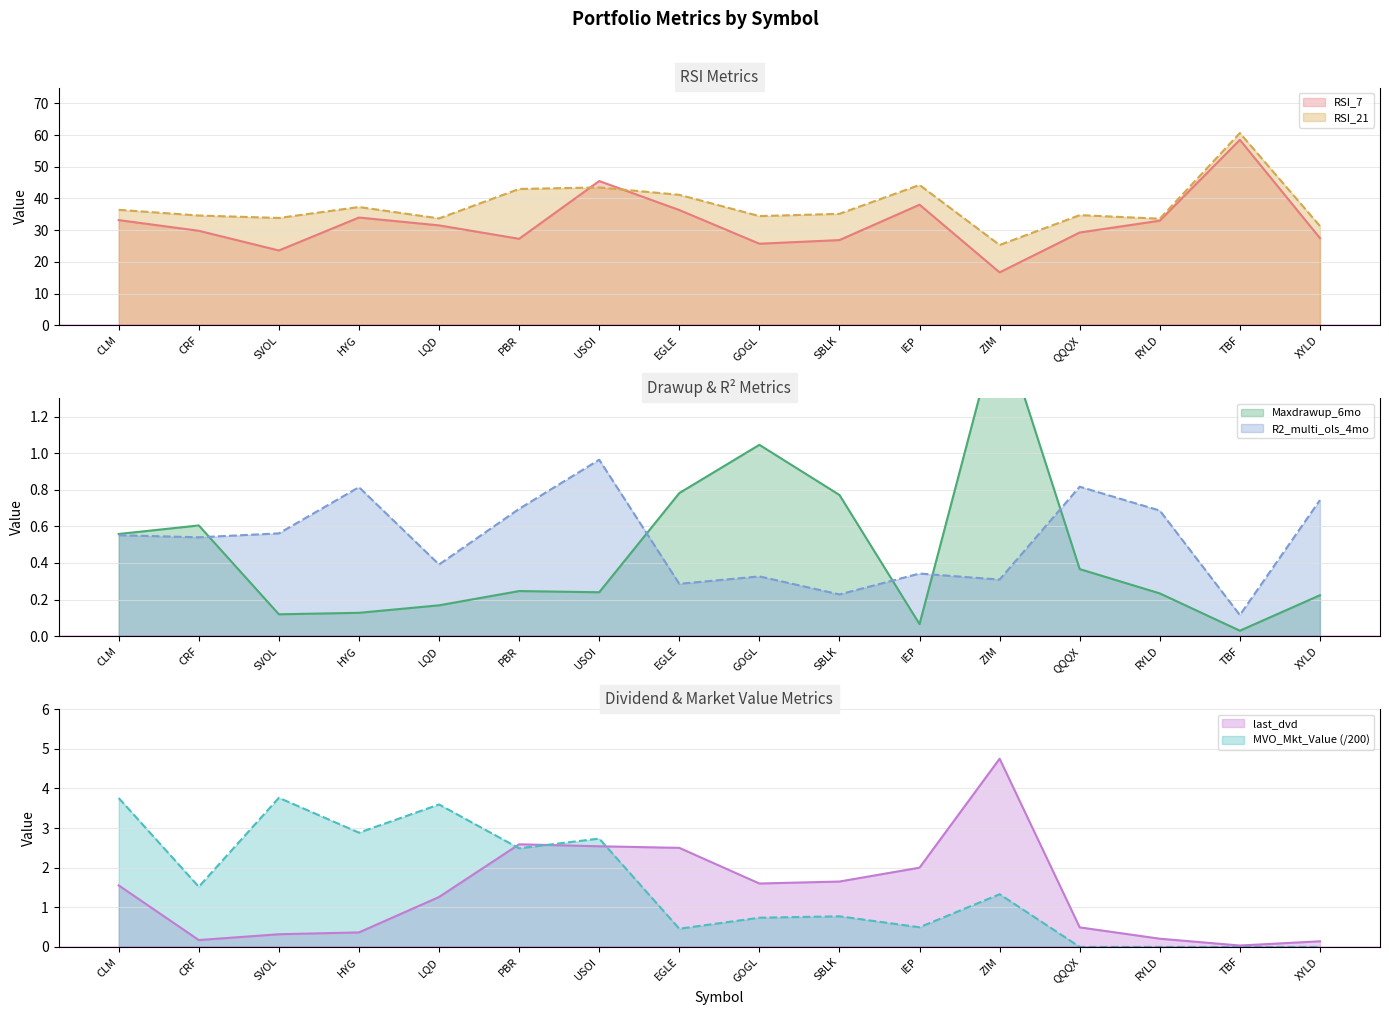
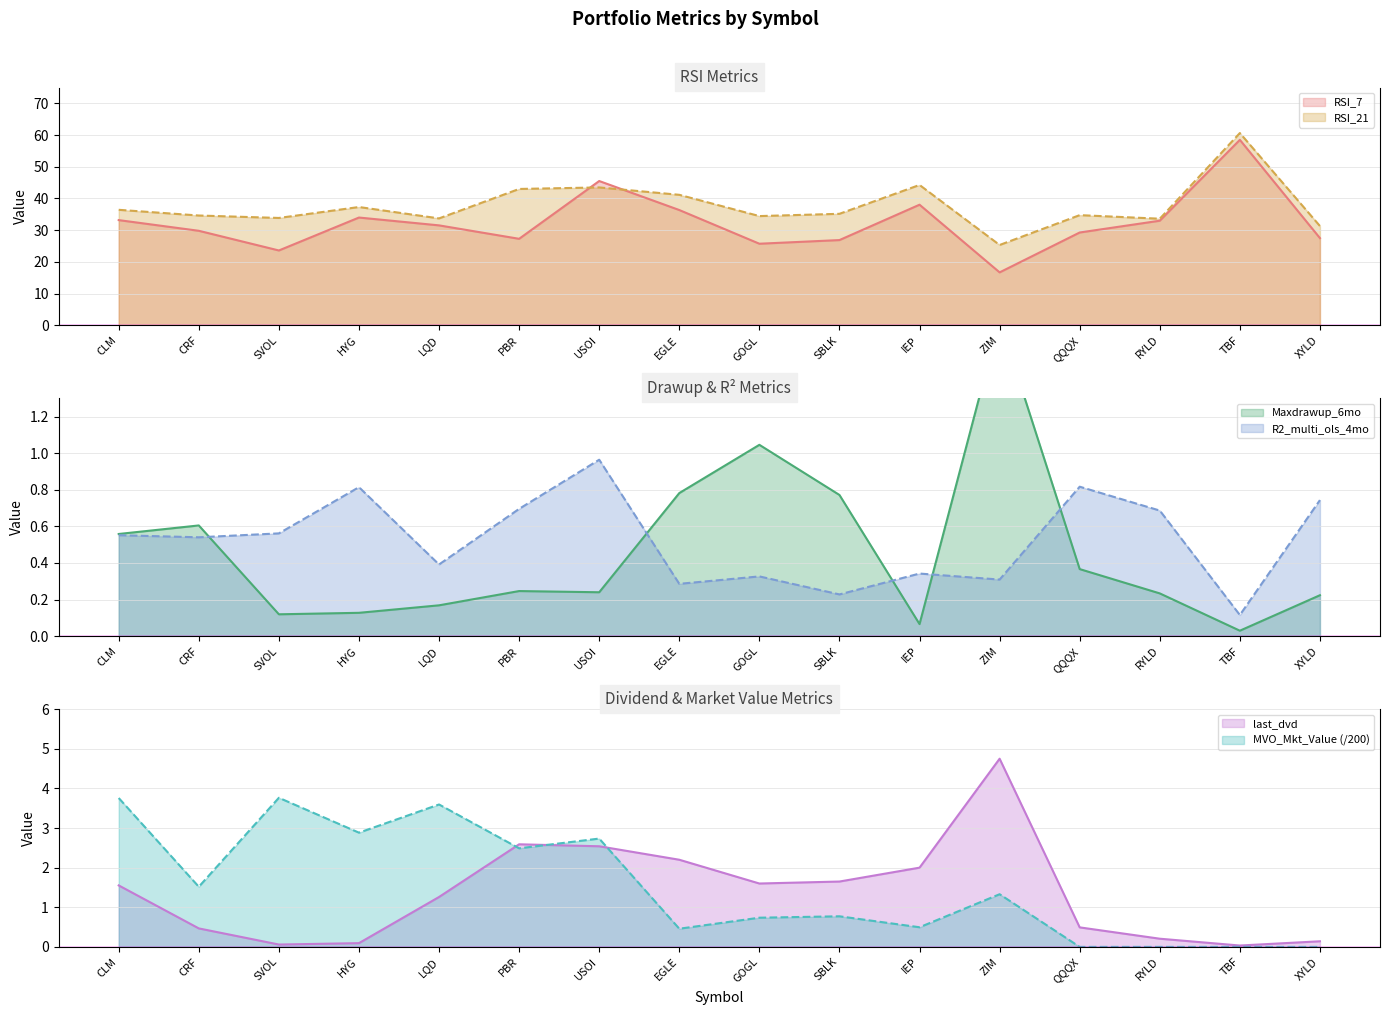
Dividend & Market Value Metrics, last_dvd, CRF: 0.2 -> 0.5
Dividend & Market Value Metrics, last_dvd, SVOL: 0.3 -> 0.1
Dividend & Market Value Metrics, last_dvd, HYG: 0.4 -> 0.1
Dividend & Market Value Metrics, last_dvd, EGLE: 2.5 -> 2.2
